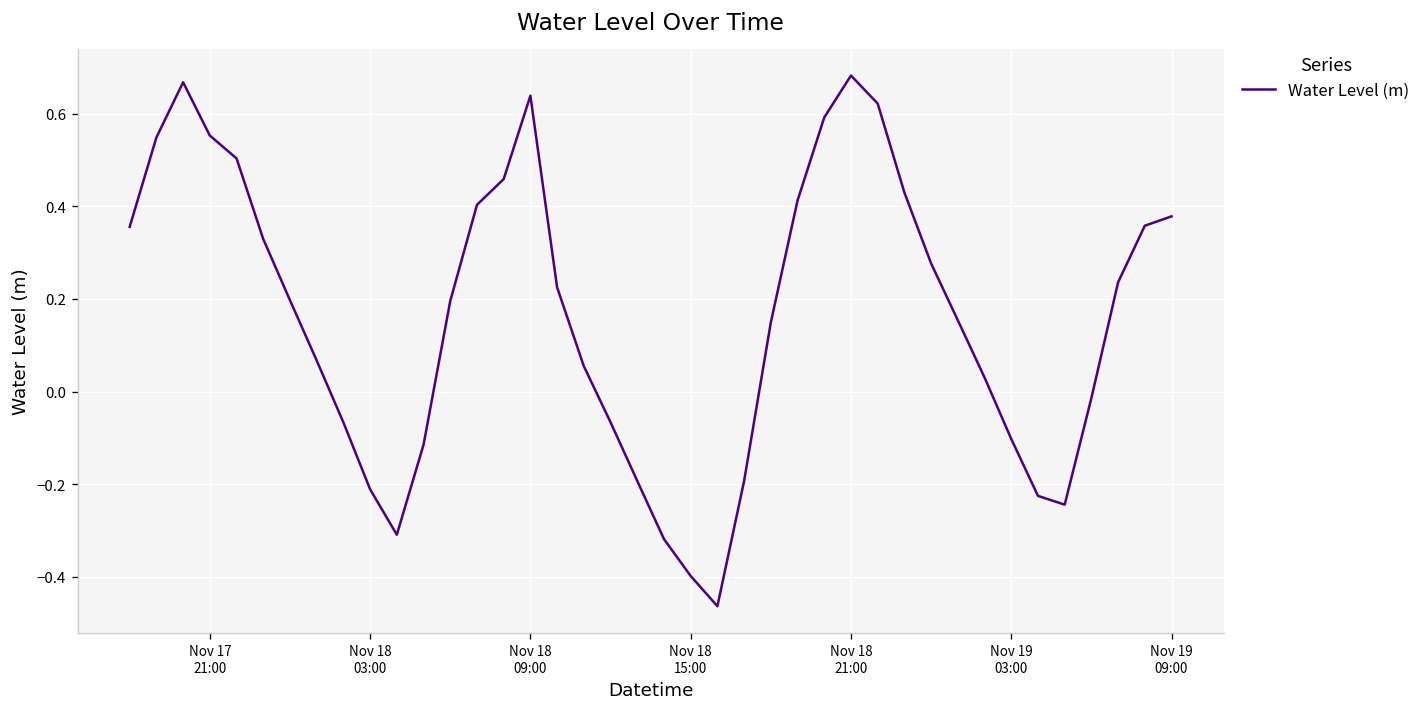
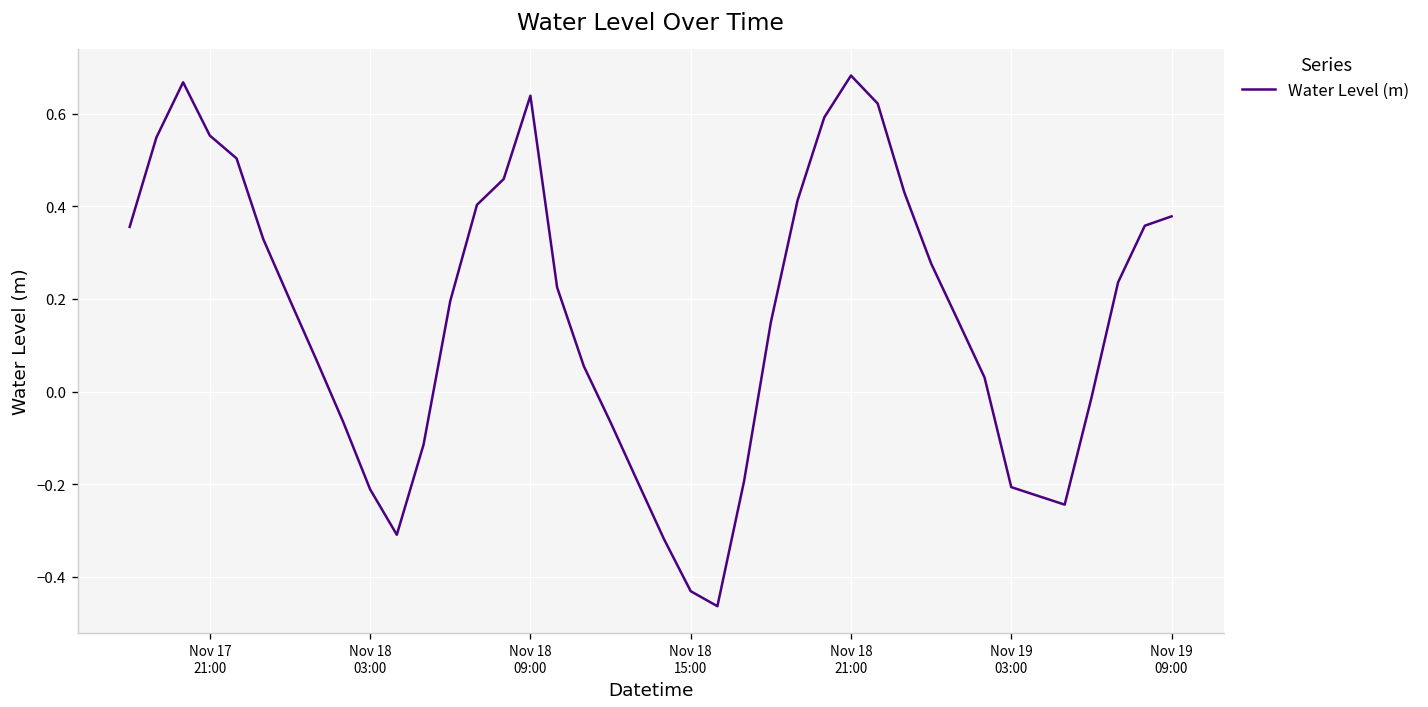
Nov 18 15:00: -0.40 -> -0.43
Nov 19 03:00: -0.10 -> -0.21
